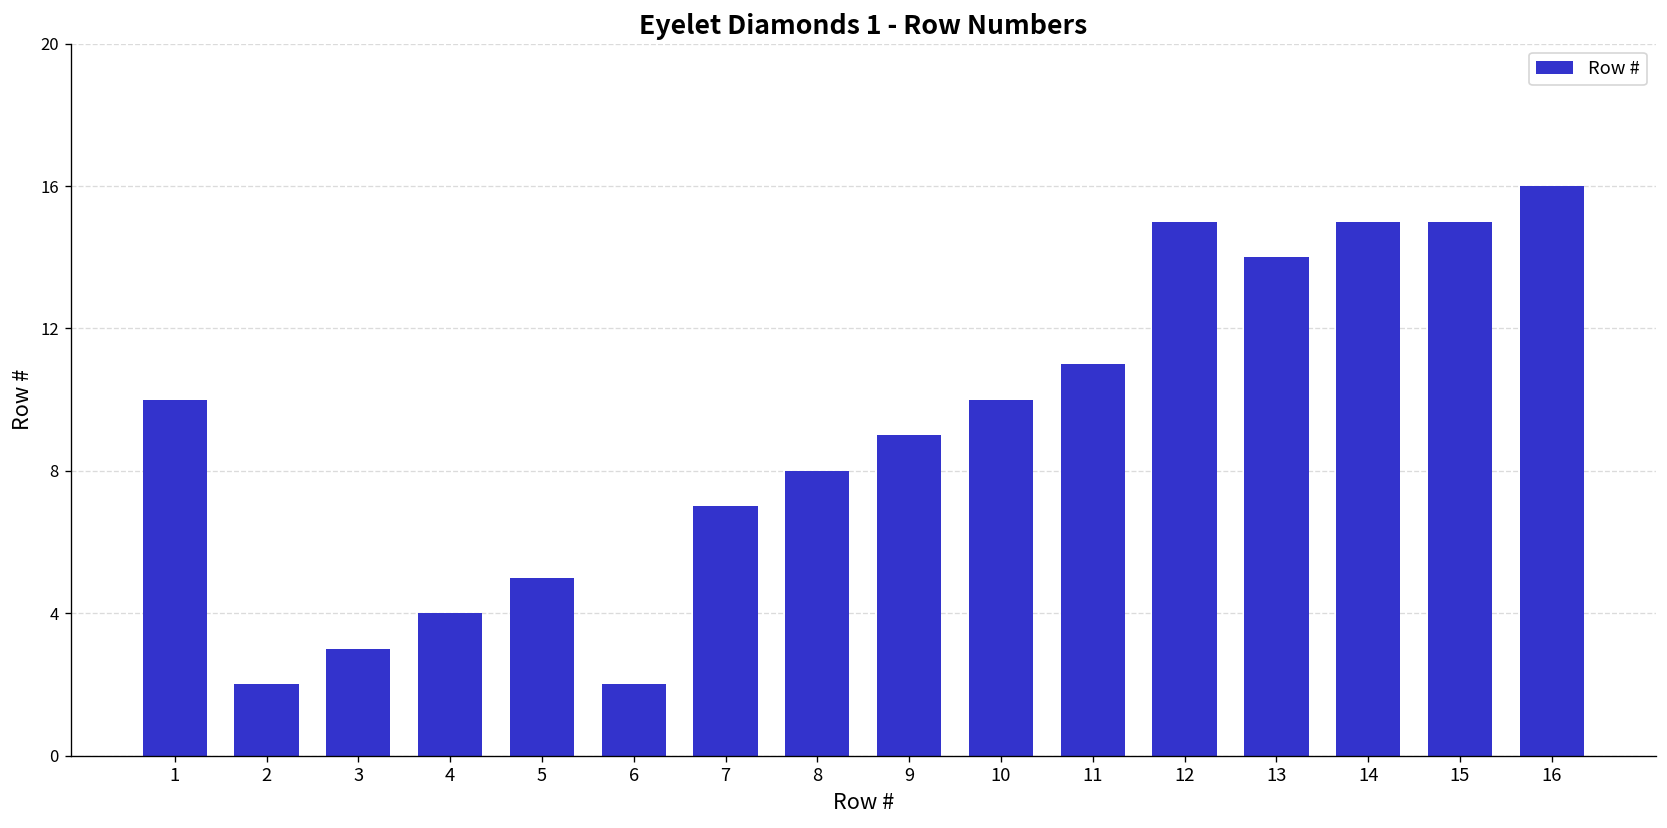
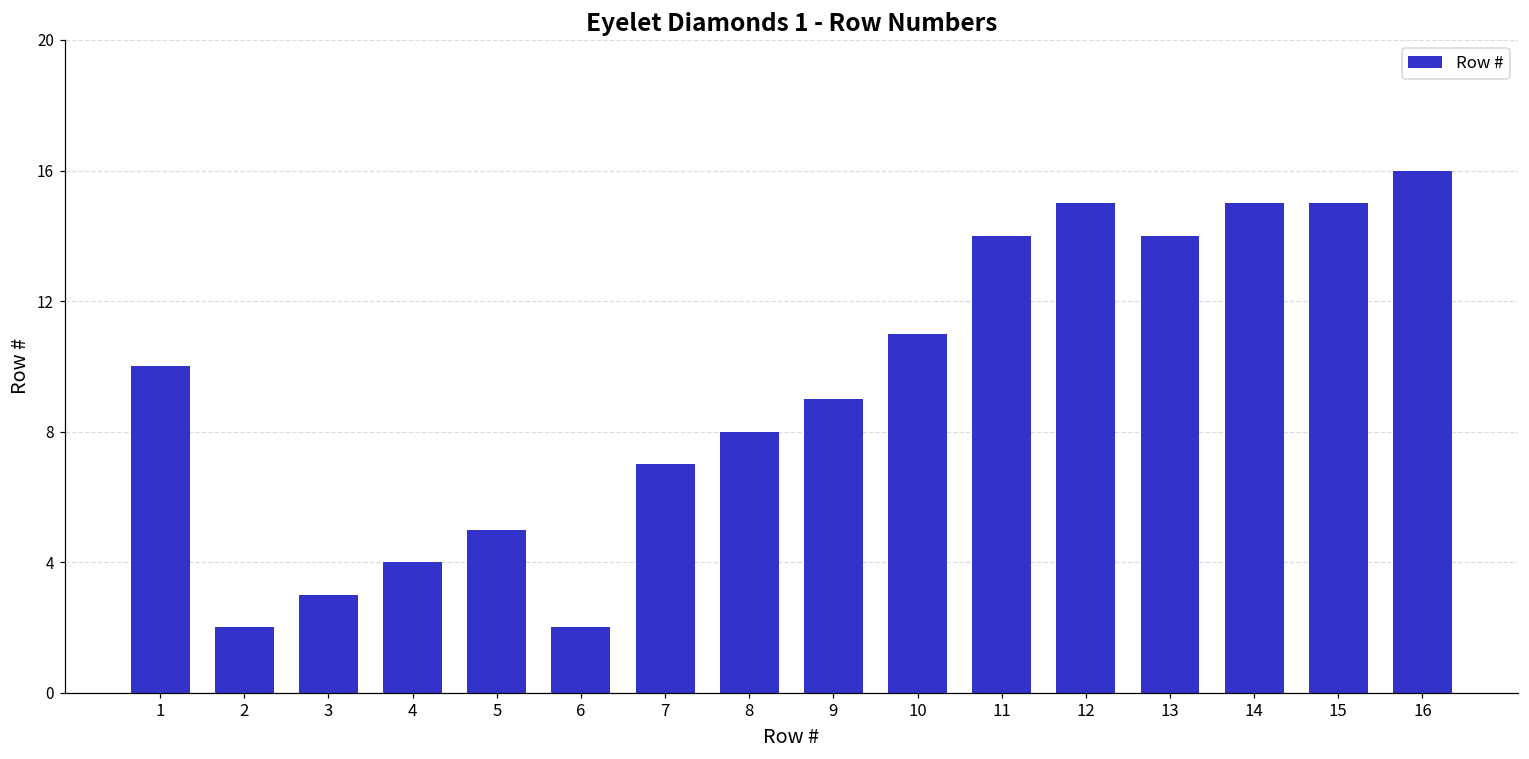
10: 10 -> 11
11: 11 -> 14
